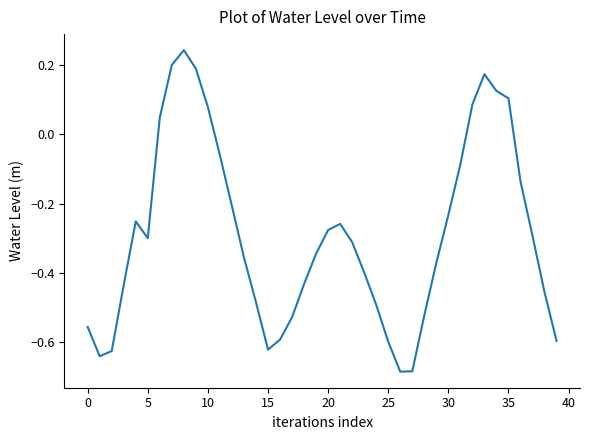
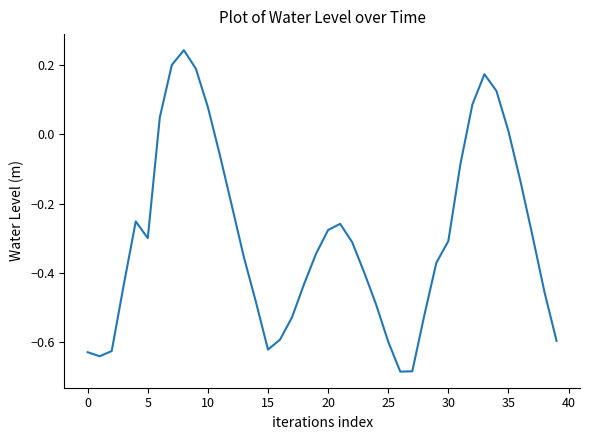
0: -0.56 -> -0.63
30: -0.23 -> -0.31
35: 0.10 -> 0.01
